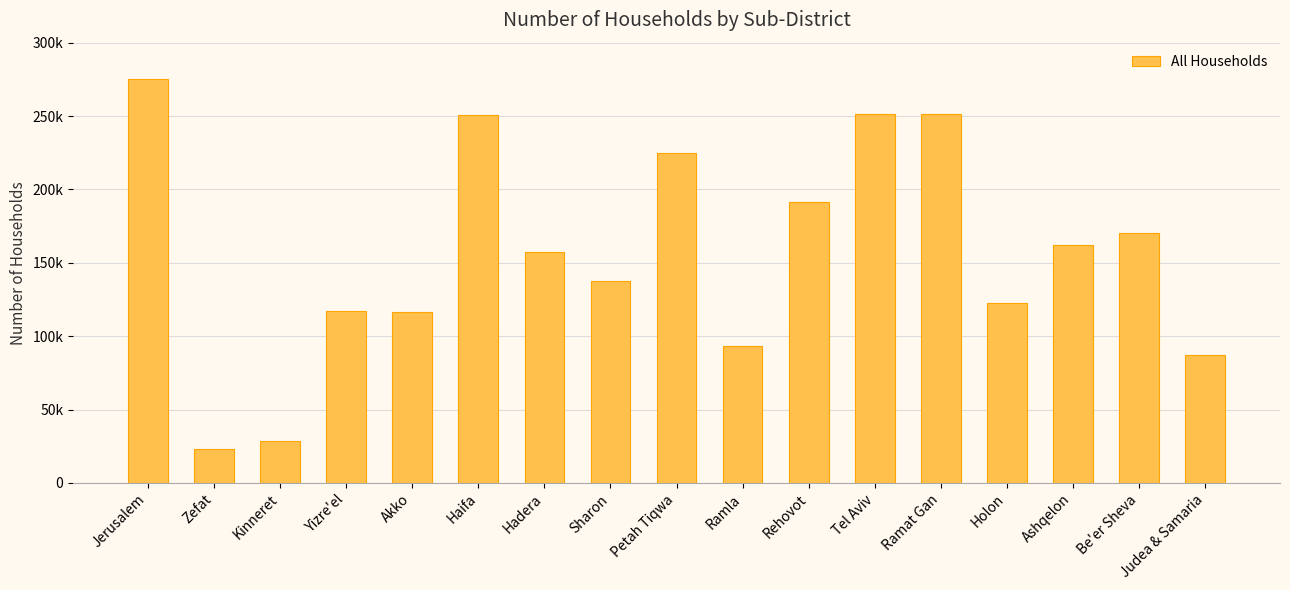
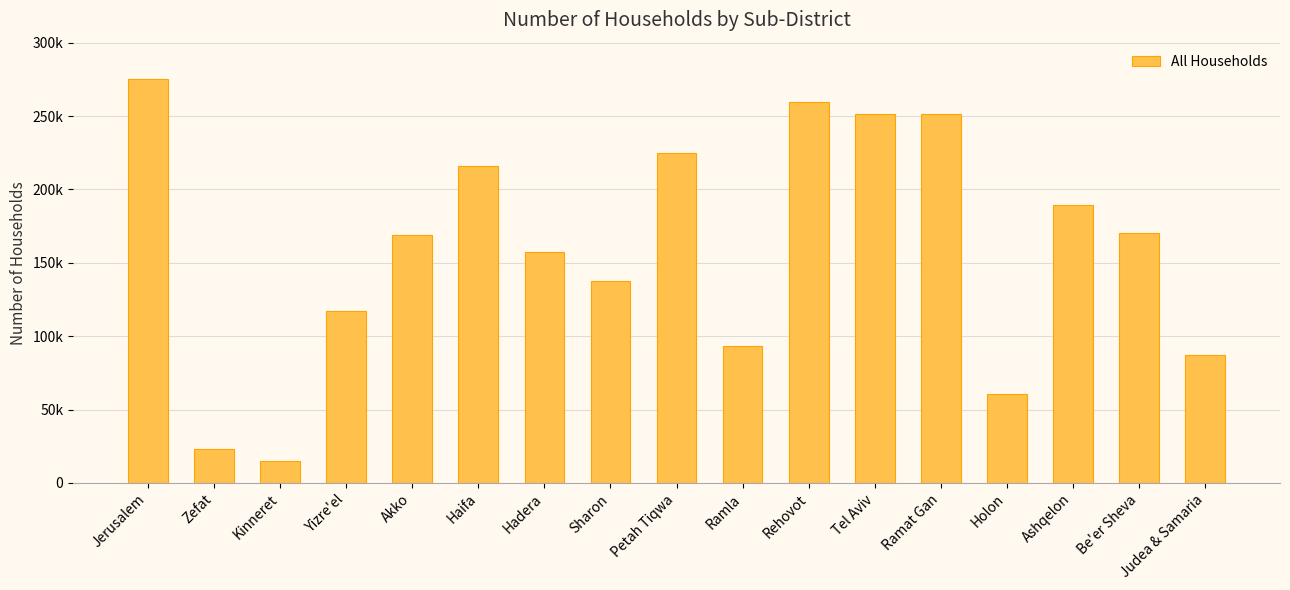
Kinneret: 29000 -> 15000
Akko: 116000 -> 169000
Haifa: 250000 -> 216000
Rehovot: 192000 -> 260000
Holon: 122000 -> 61000
Ashqelon: 162000 -> 190000
